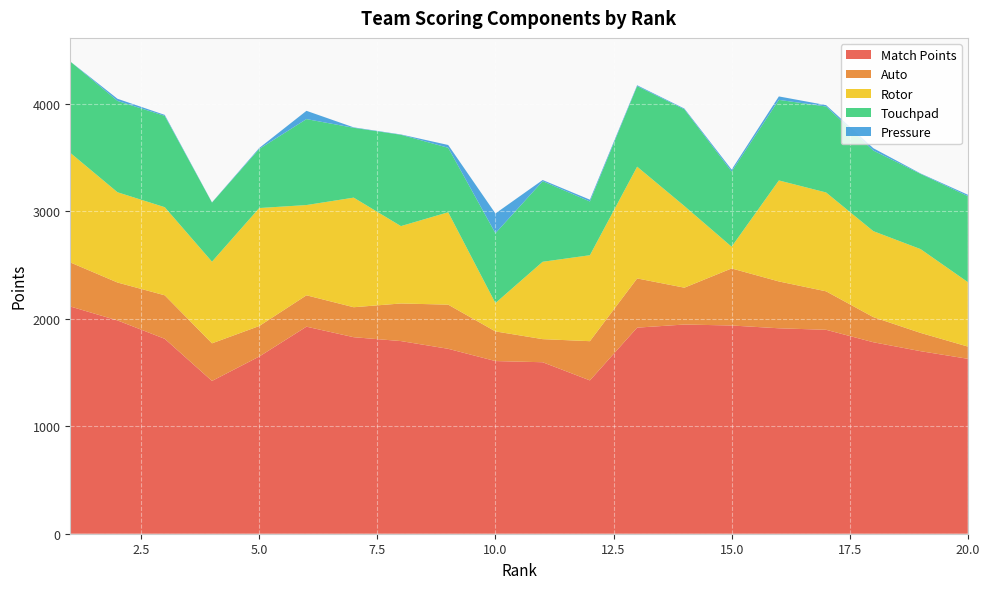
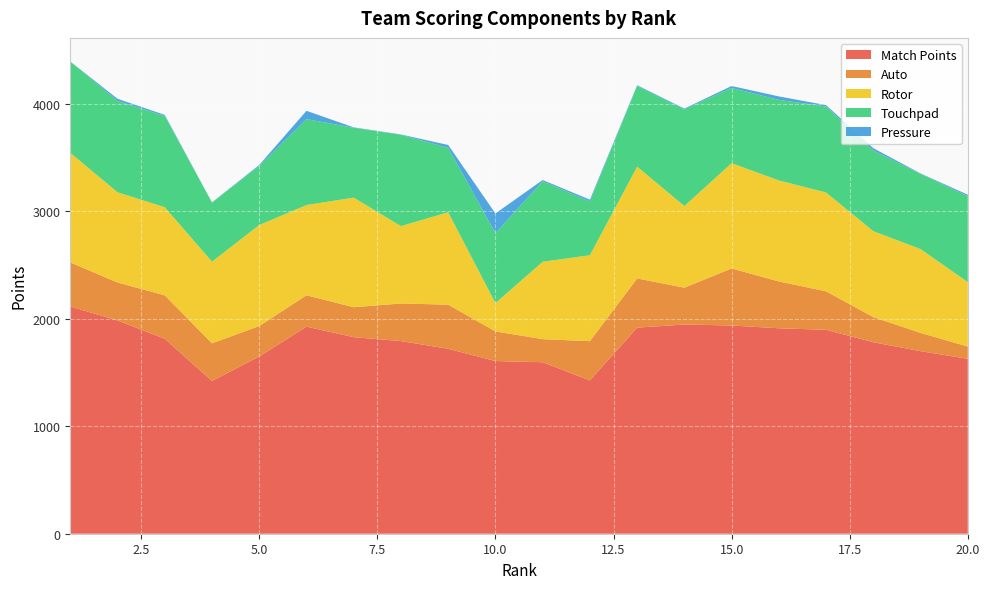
Rotor, 5.0: 1100 -> 940
Rotor, 15.0: 200 -> 980
